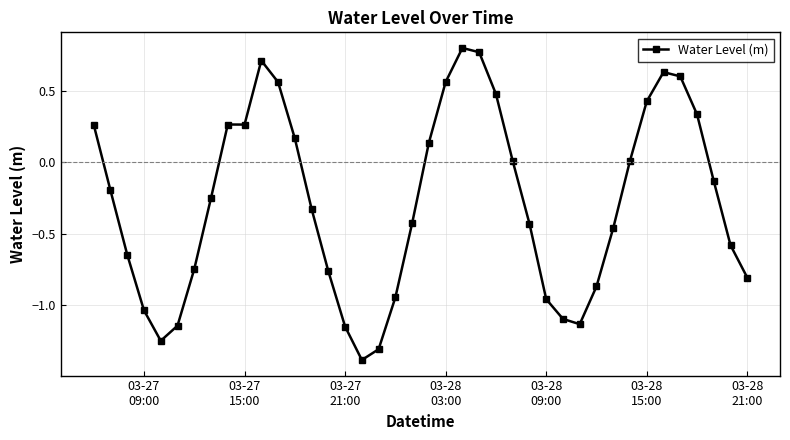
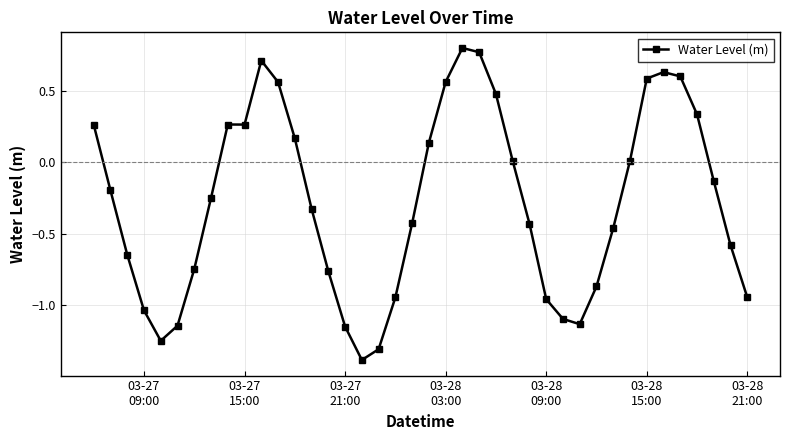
03-28 15:00: 0.43 -> 0.59
03-28 21:00: -0.81 -> -0.94
